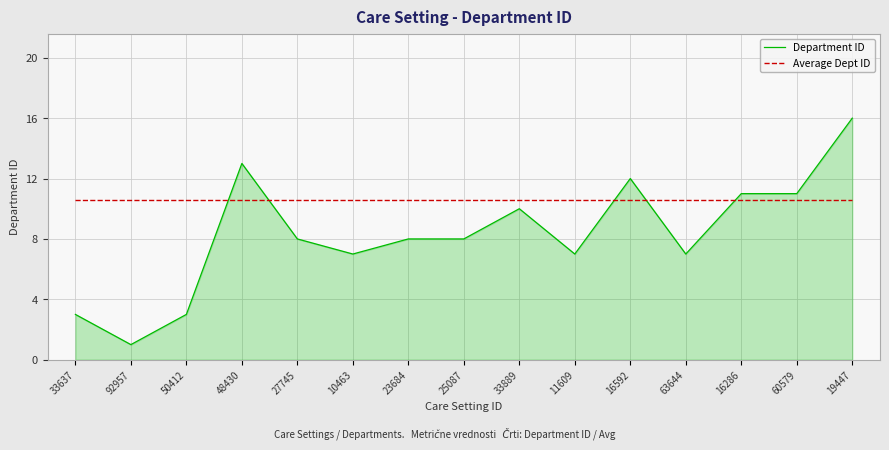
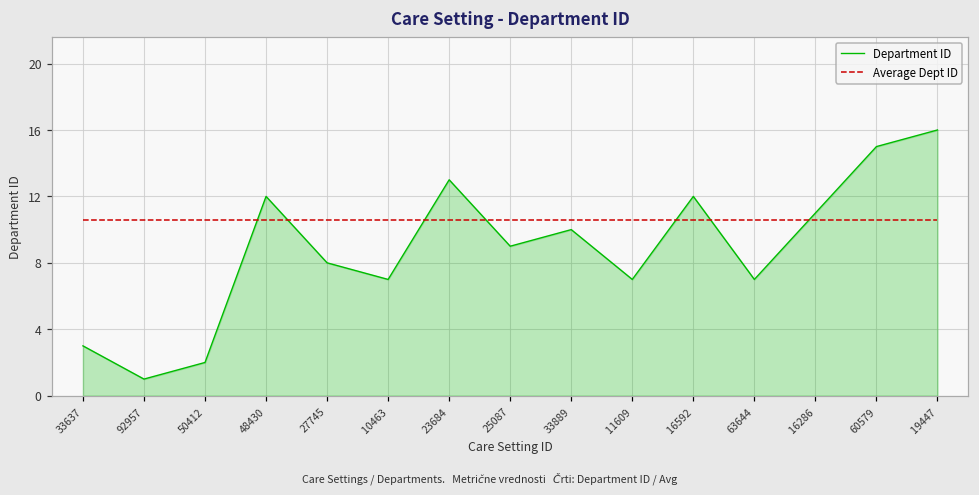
Department ID, 50412: 3 -> 2
Department ID, 48430: 13 -> 12
Department ID, 23684: 8 -> 13
Department ID, 25087: 8 -> 9
Department ID, 60579: 11 -> 15
